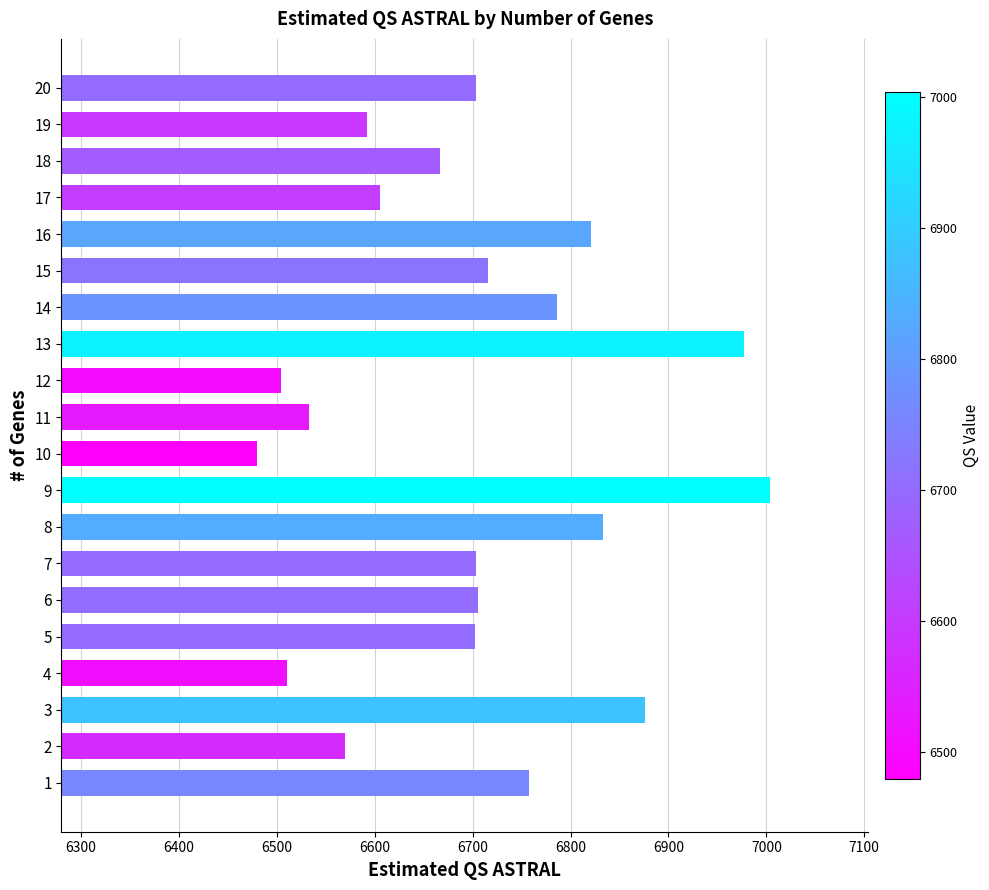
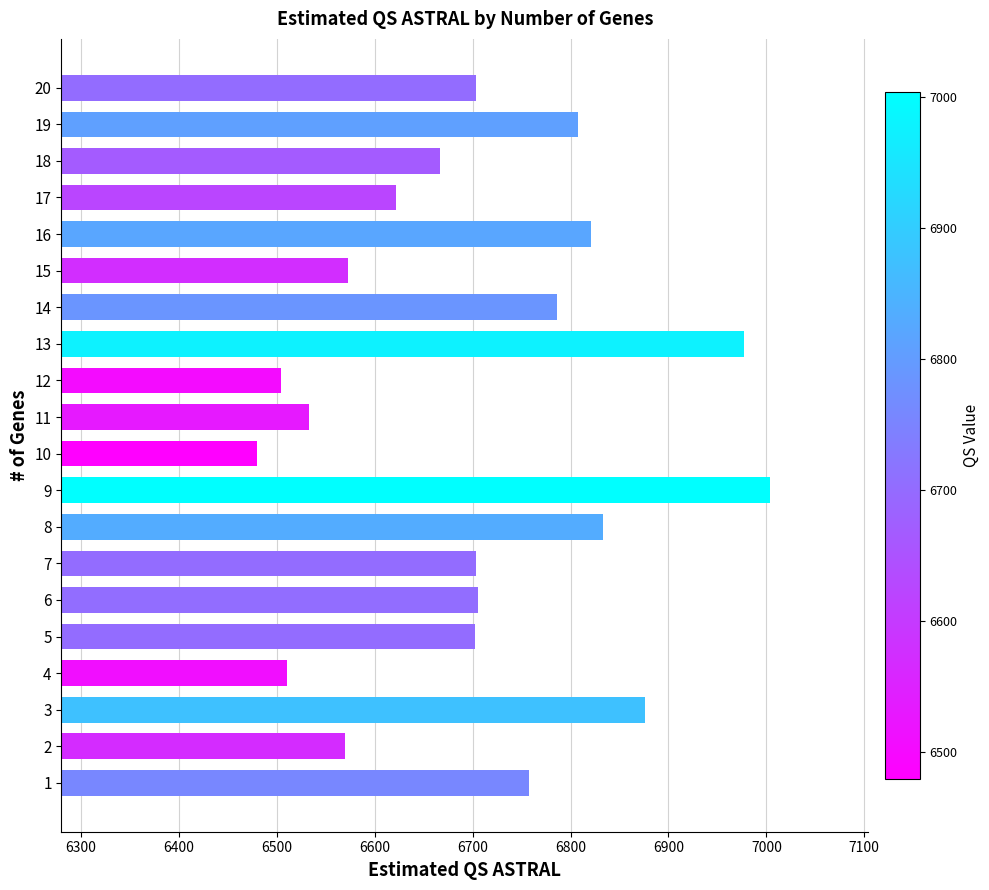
19: 6590 -> 6810
17: 6610 -> 6620
15: 6720 -> 6570
